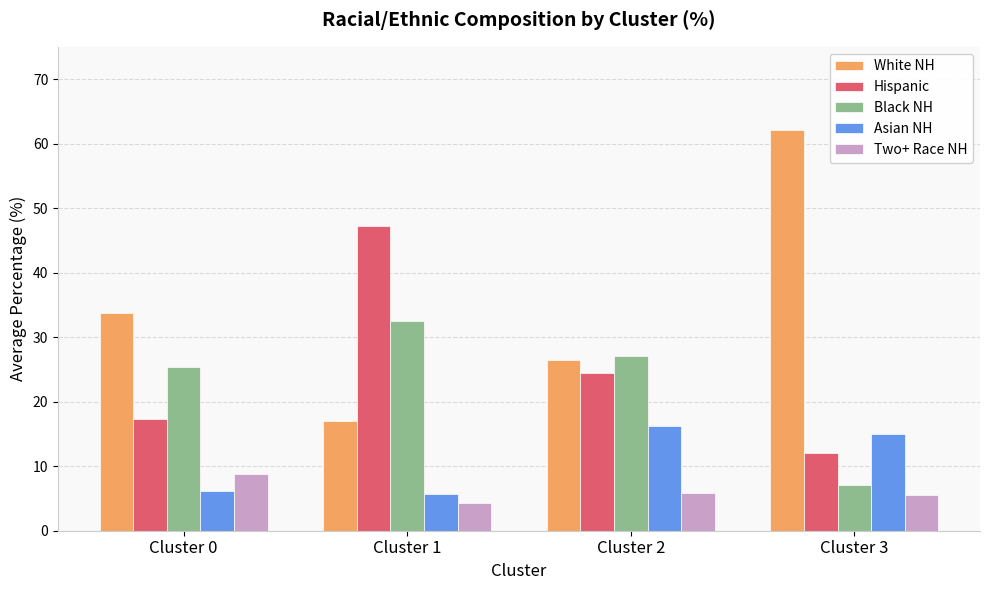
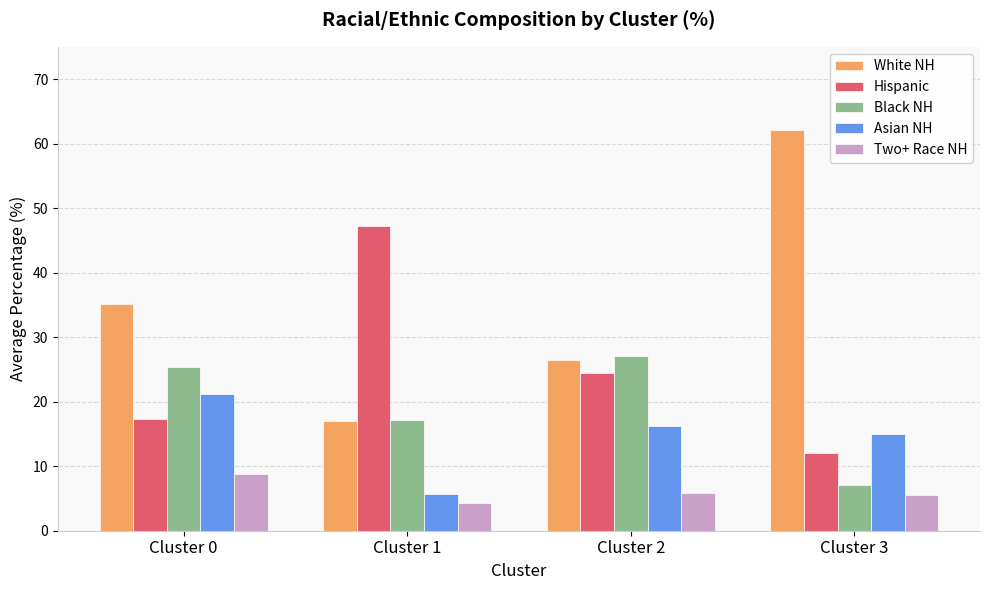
White NH, Cluster 0: 34 -> 35
Asian NH, Cluster 0: 6 -> 21
Black NH, Cluster 1: 33 -> 17
